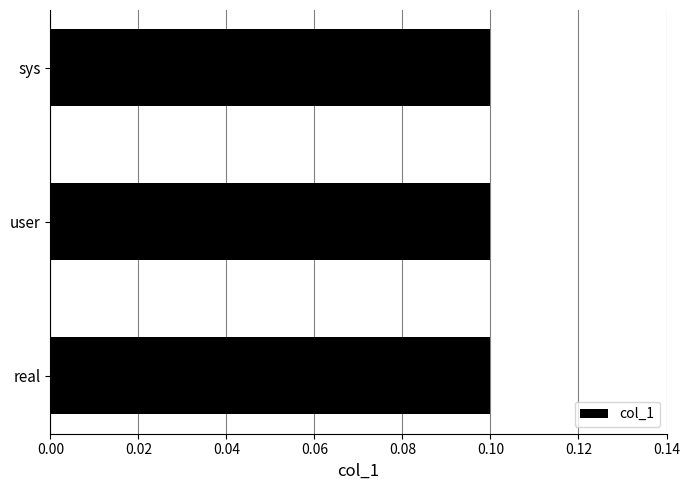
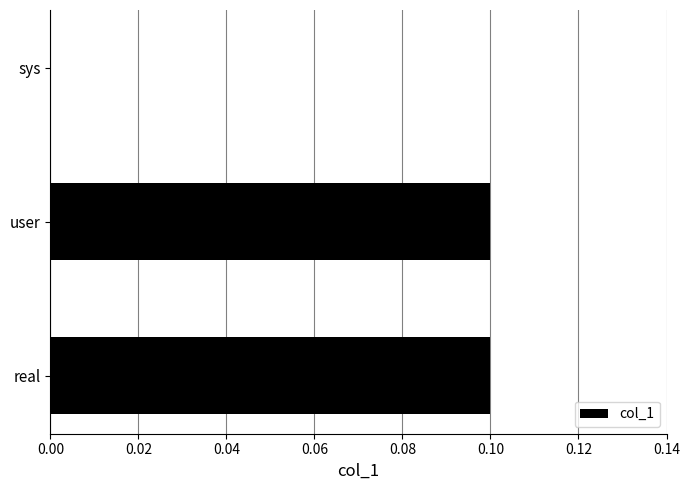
sys: 0.1 -> 0.0
